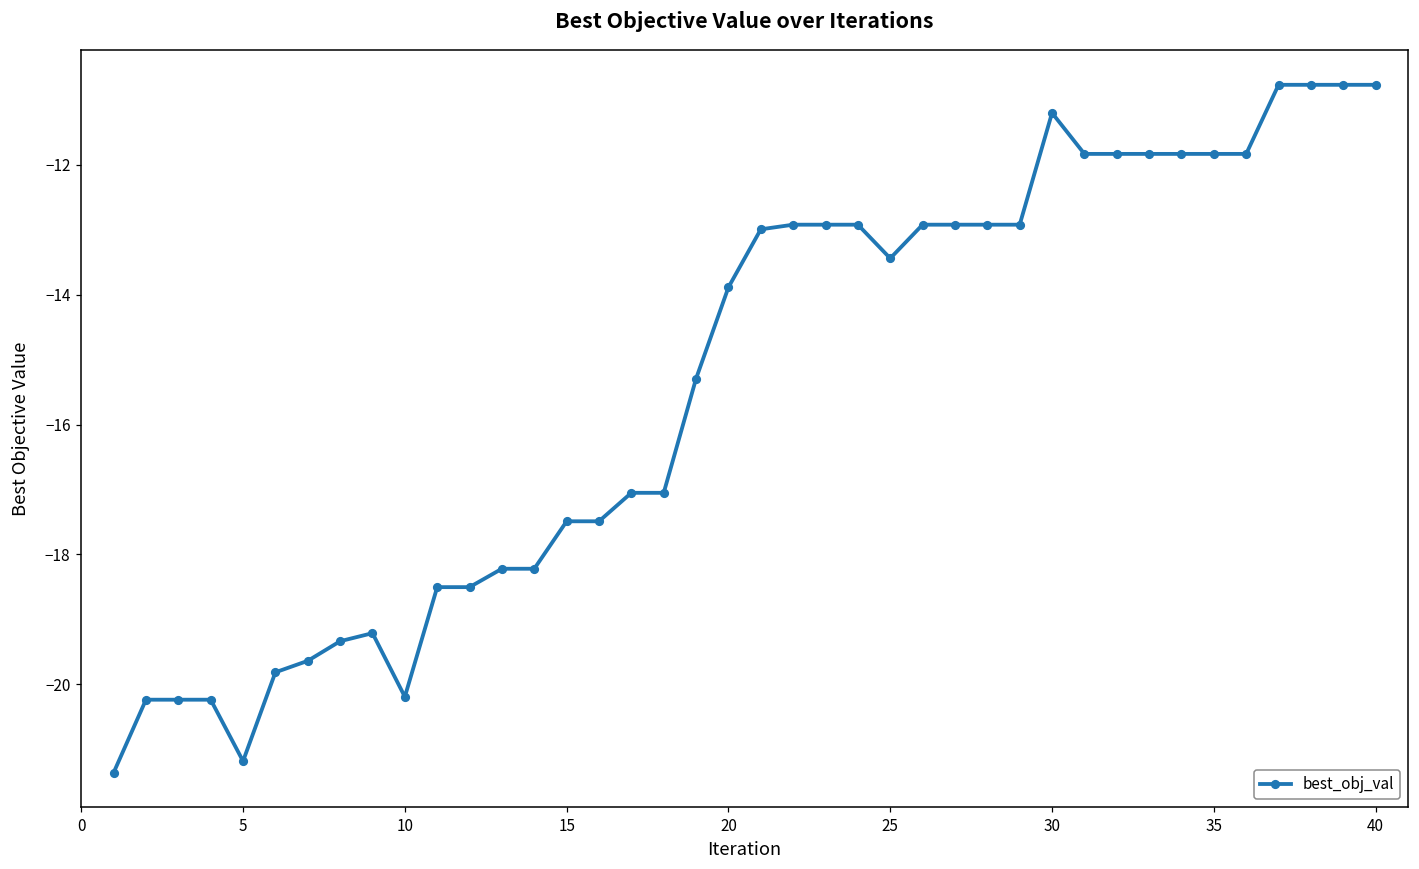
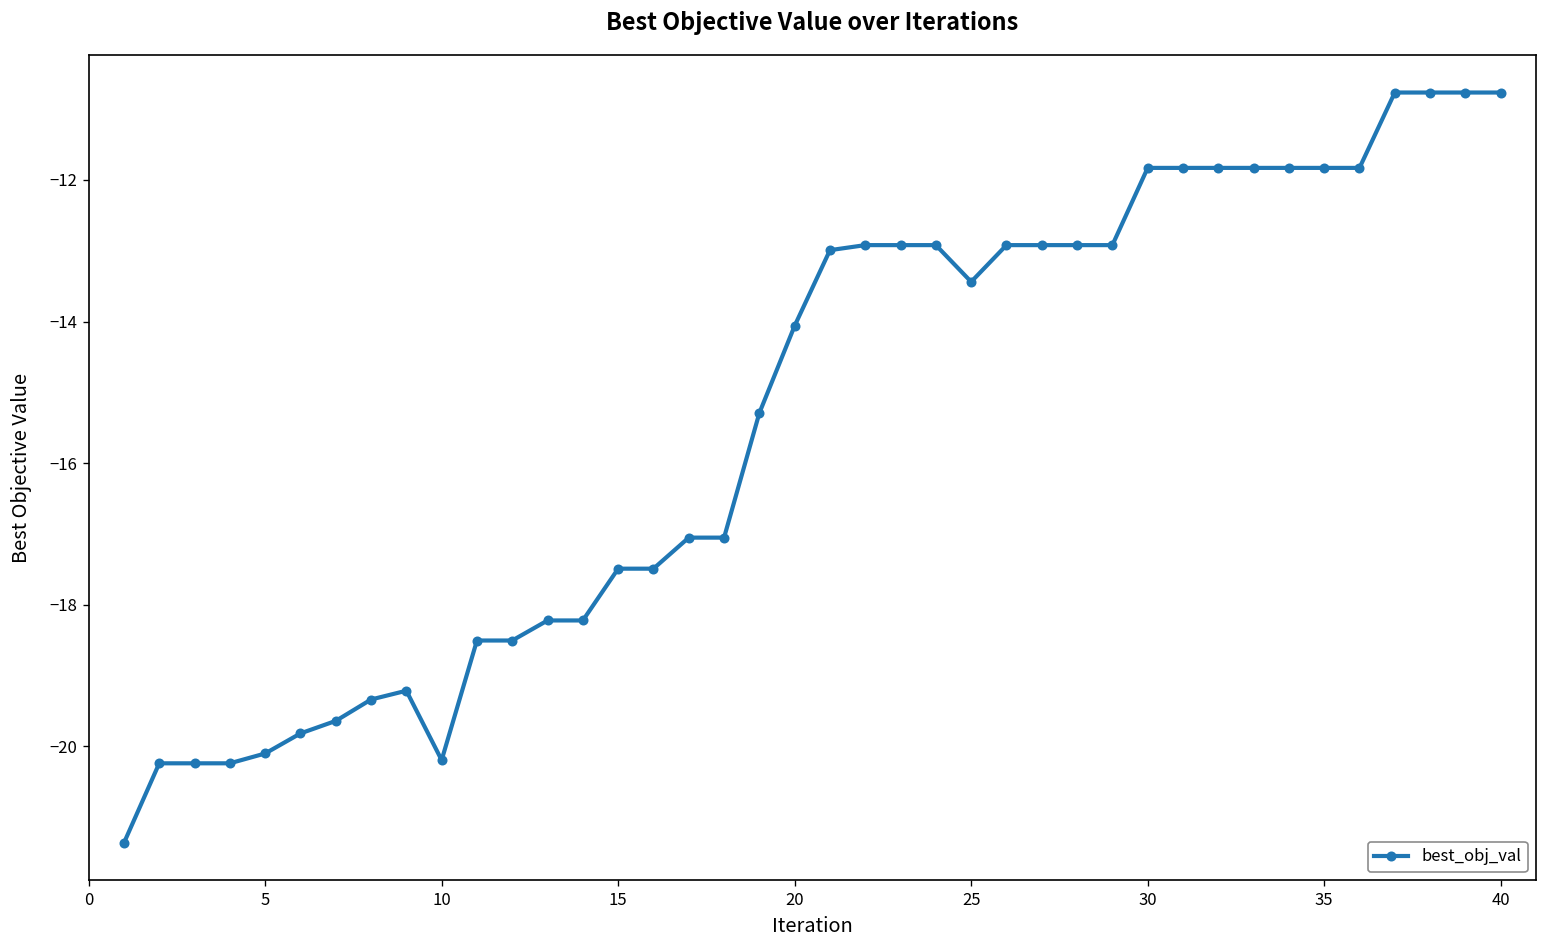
5: -21.2 -> -20.1
20: -13.9 -> -14.1
30: -11.2 -> -11.8
